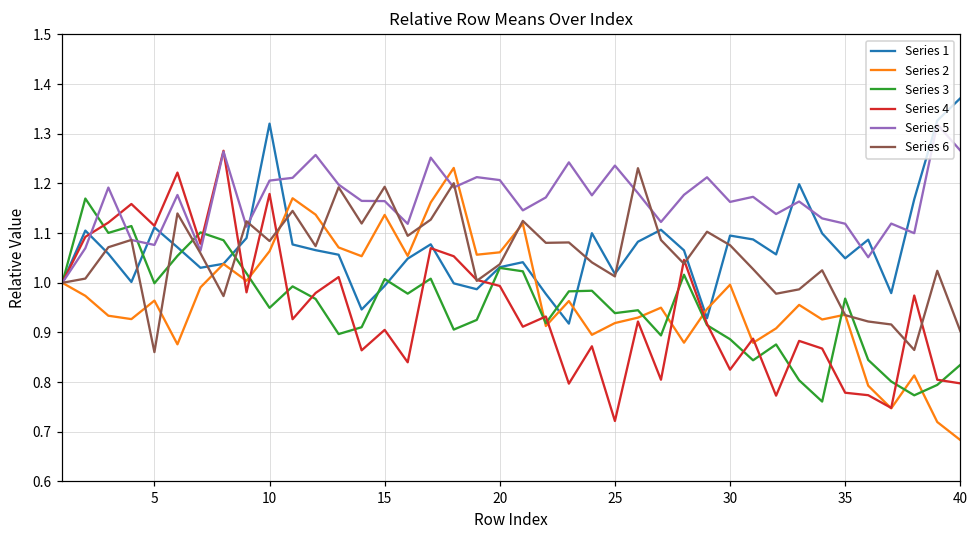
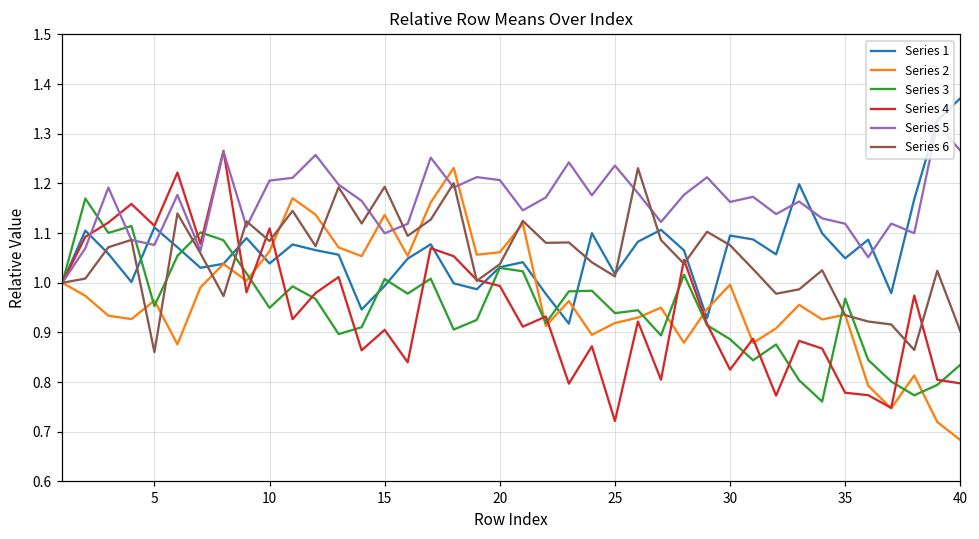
Series 3, 5: 1.00 -> 0.95
Series 1, 10: 1.32 -> 1.04
Series 4, 10: 1.18 -> 1.11
Series 5, 15: 1.16 -> 1.10
